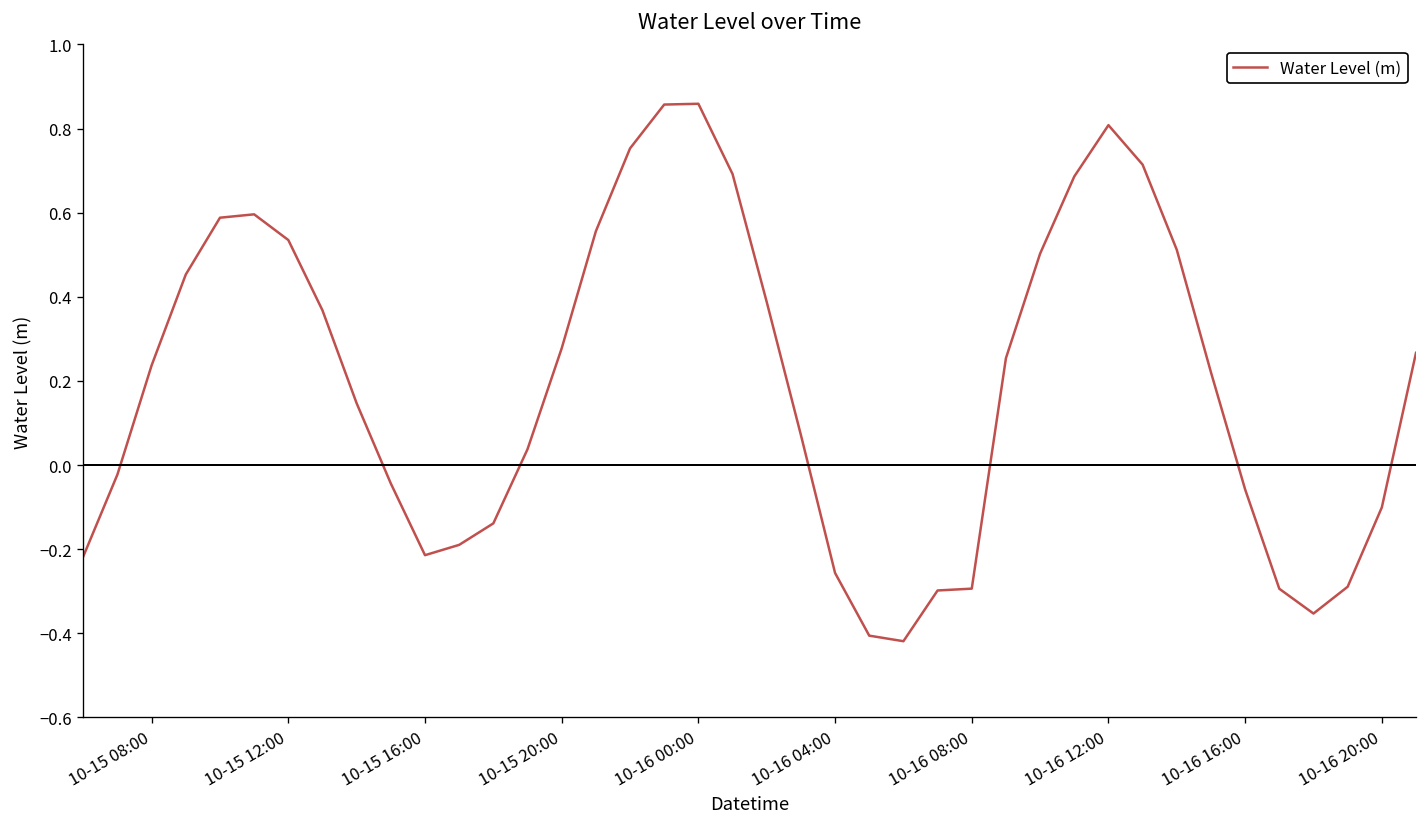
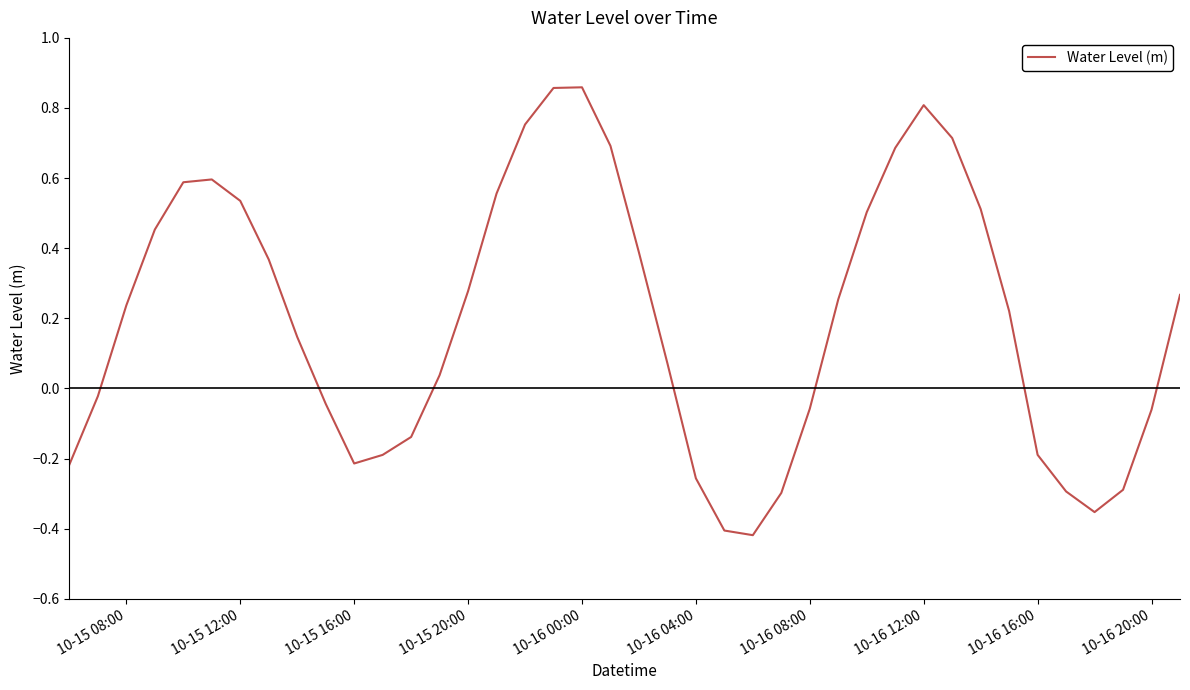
10-16 08:00: -0.29 -> -0.06
10-16 16:00: -0.06 -> -0.19
10-16 20:00: -0.10 -> -0.06
